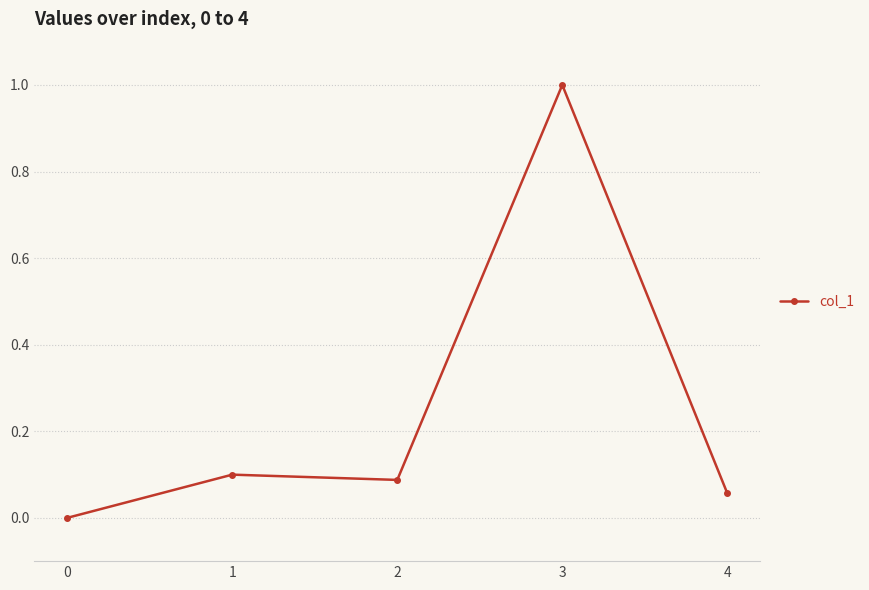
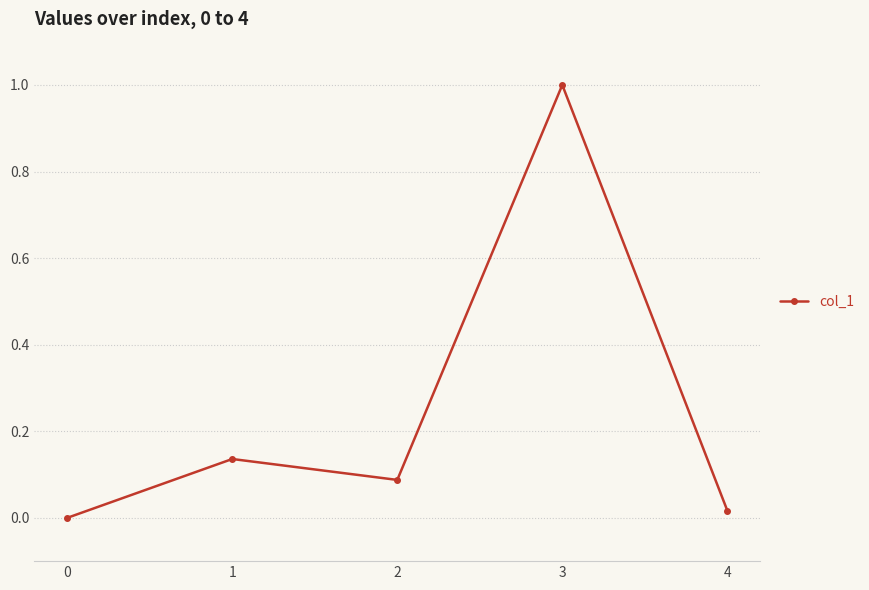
1: 0.10 -> 0.14
4: 0.06 -> 0.02
